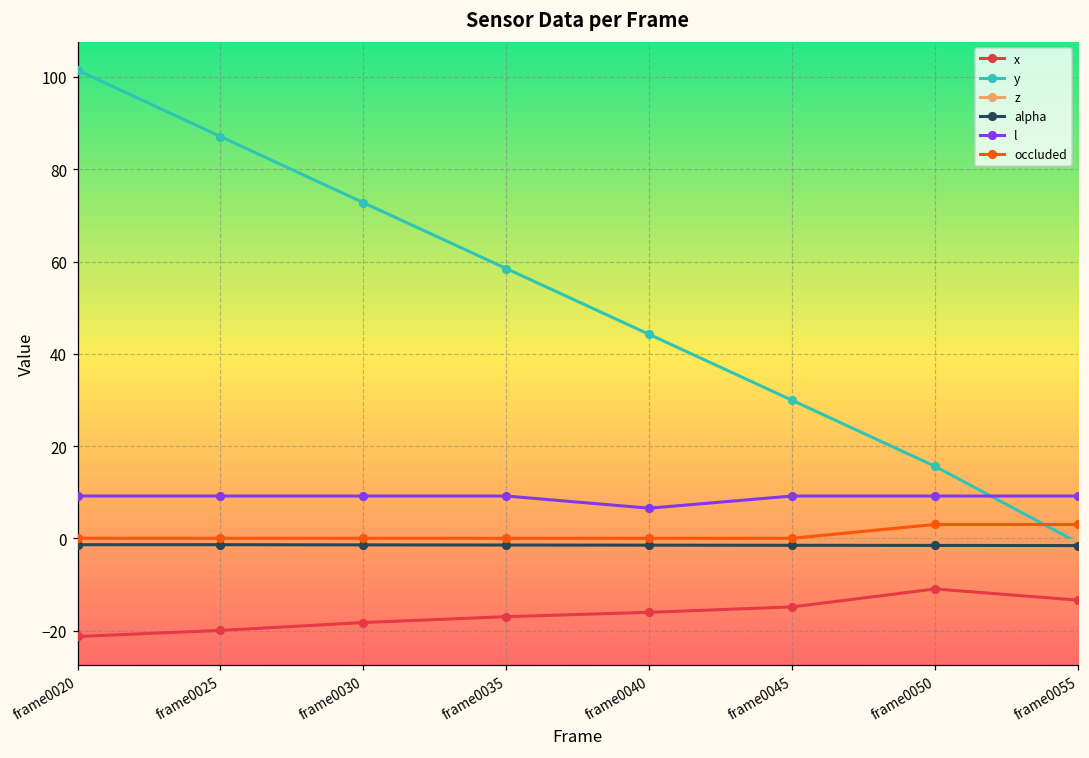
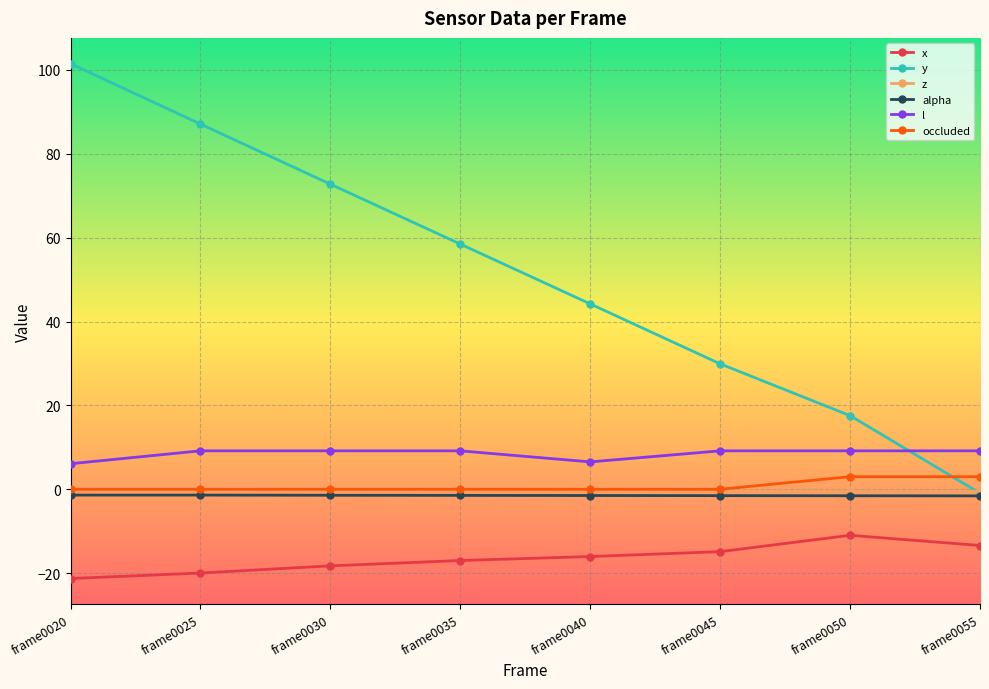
l, frame0020: 9 -> 6
y, frame0050: 16 -> 18
